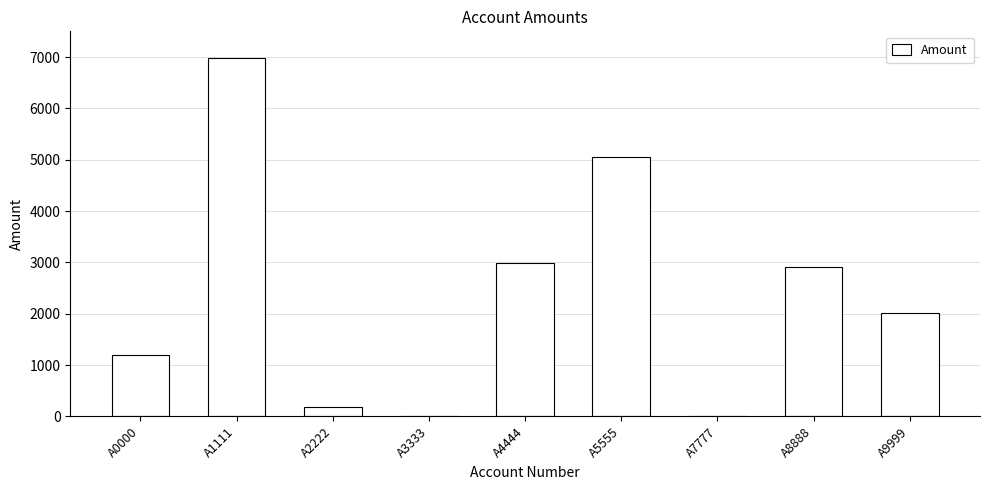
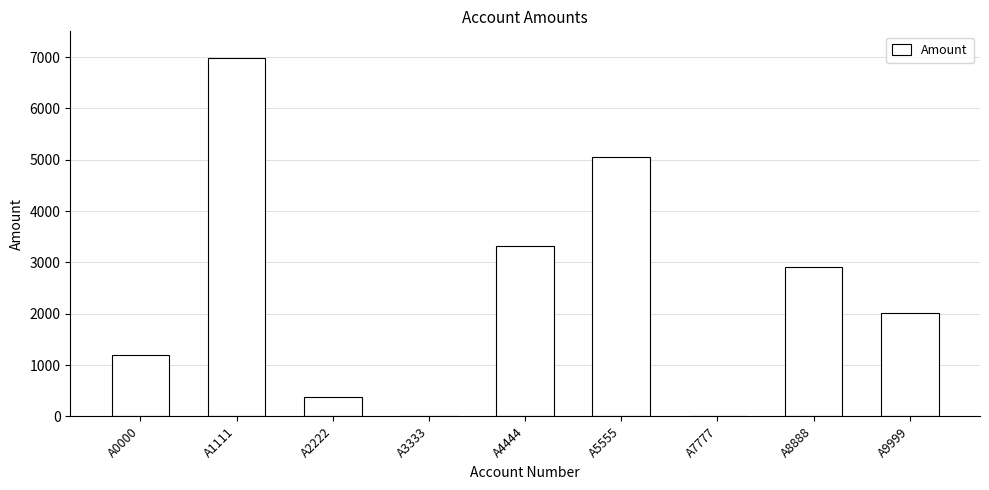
A2222: 200 -> 400
A4444: 3000 -> 3300
